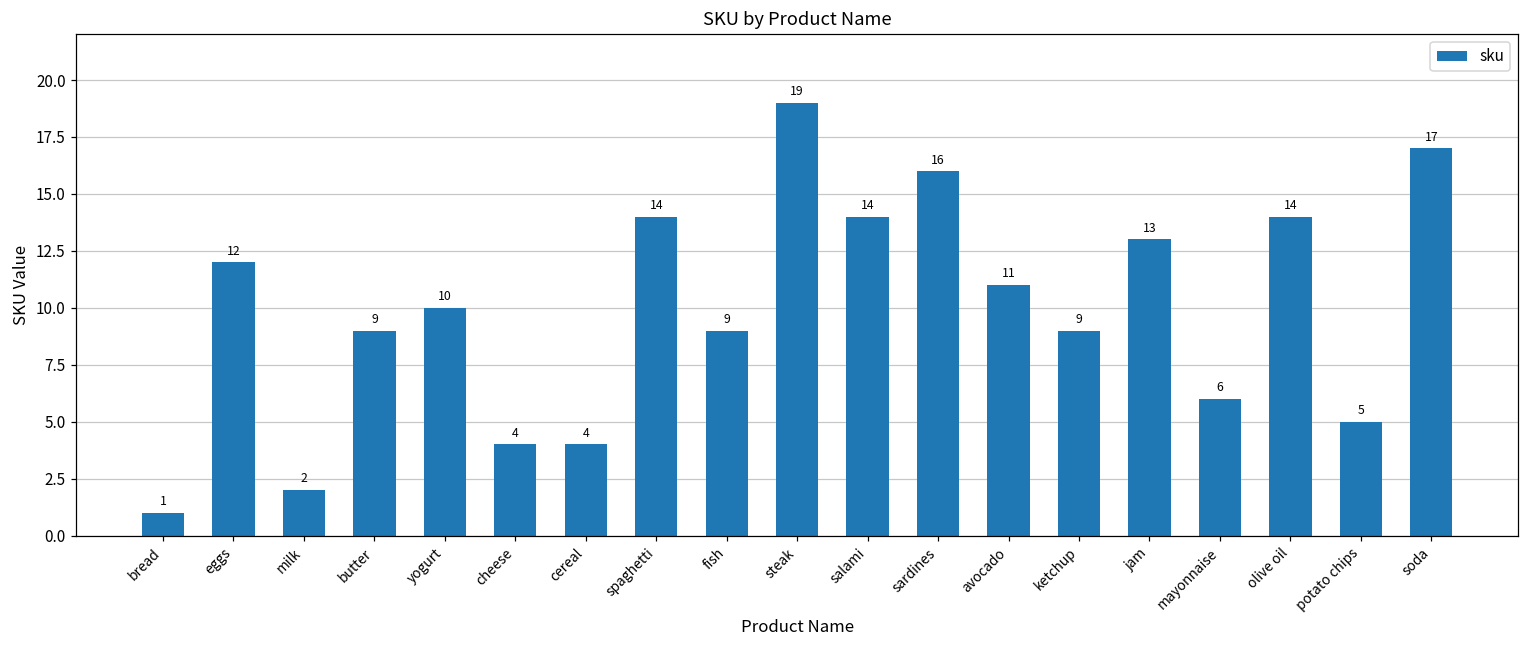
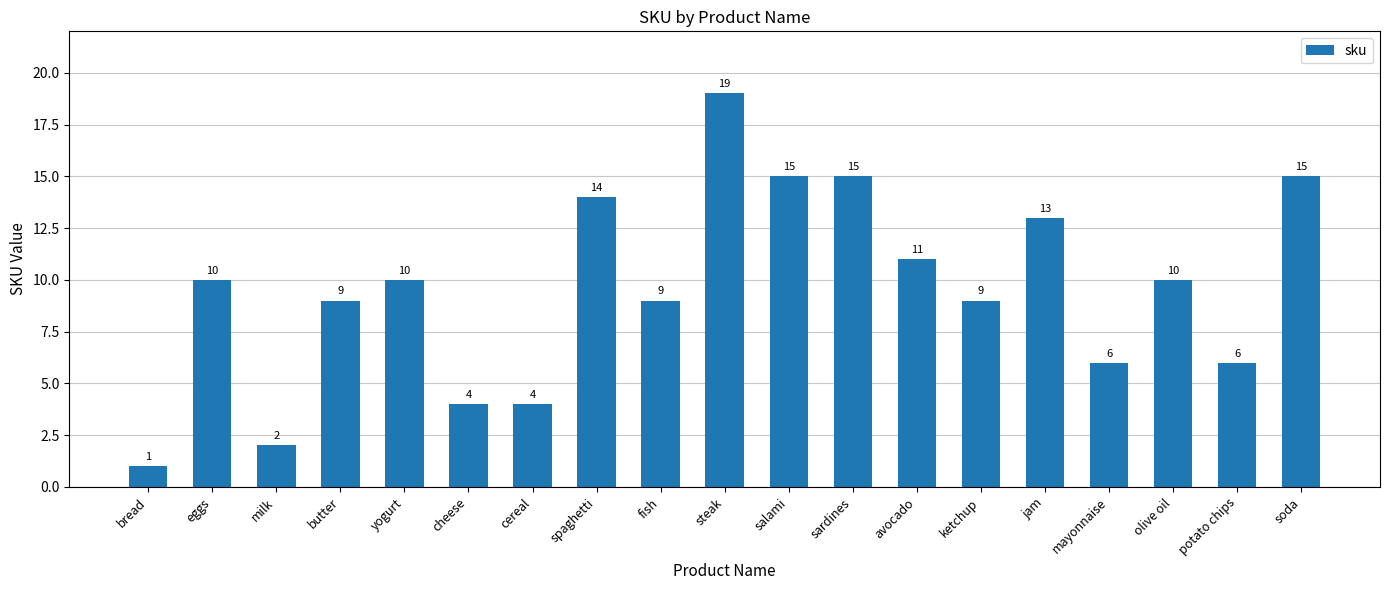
eggs: 12 -> 10
salami: 14 -> 15
sardines: 16 -> 15
olive oil: 14 -> 10
potato chips: 5 -> 6
soda: 17 -> 15
